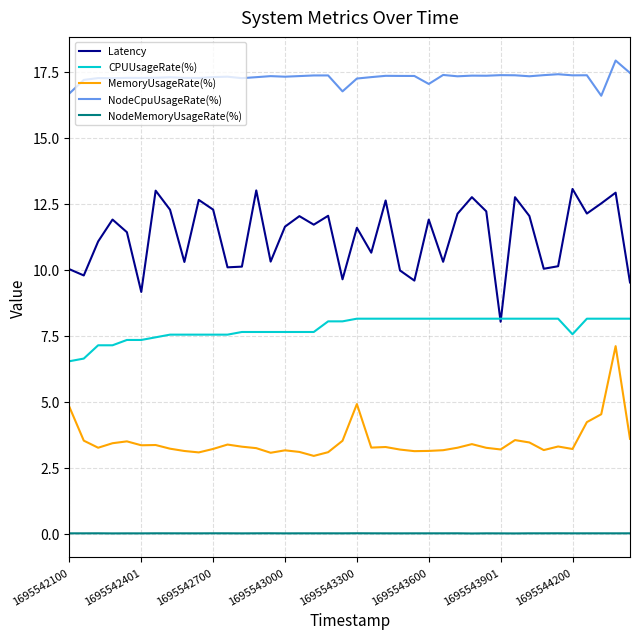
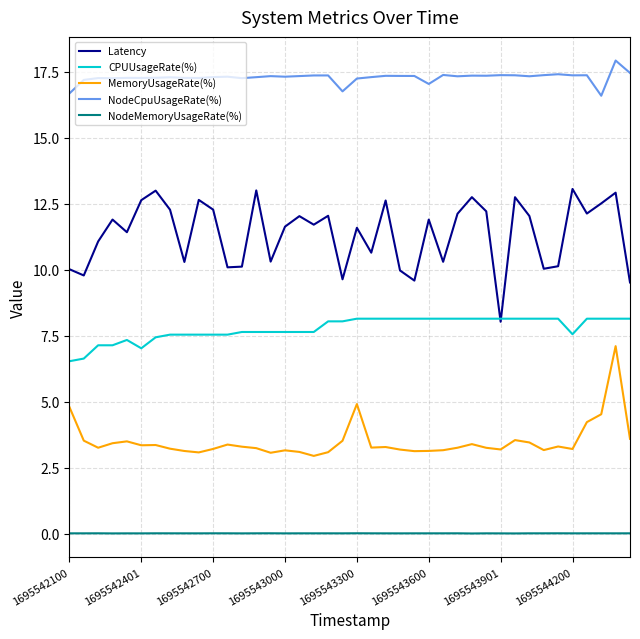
Latency, 1695542401: 9.2 -> 12.6
CPUUsageRate(%), 1695542401: 7.3 -> 7.0
